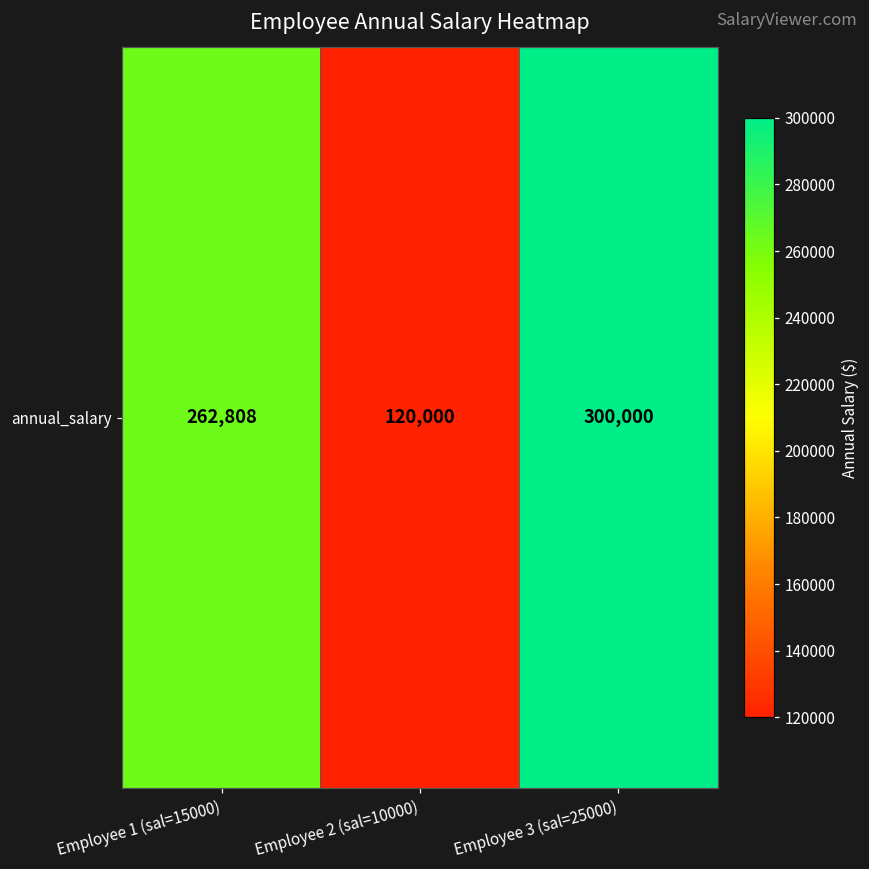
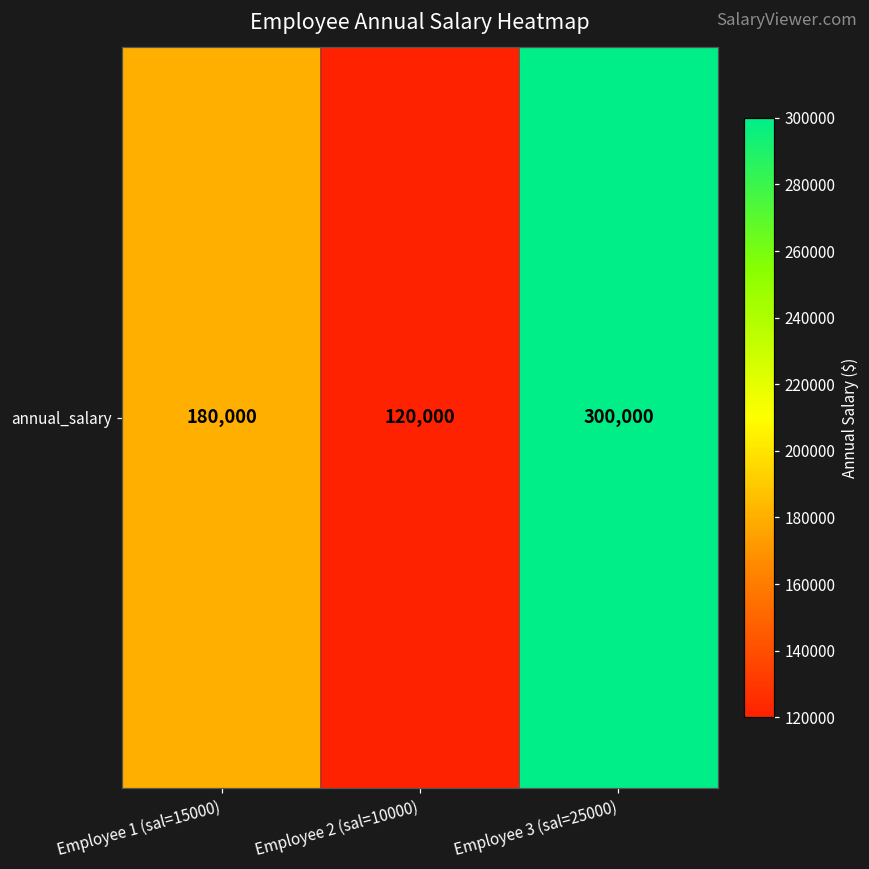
annual_salary, Employee 1 (sal=15000): 262,808 -> 180,000
